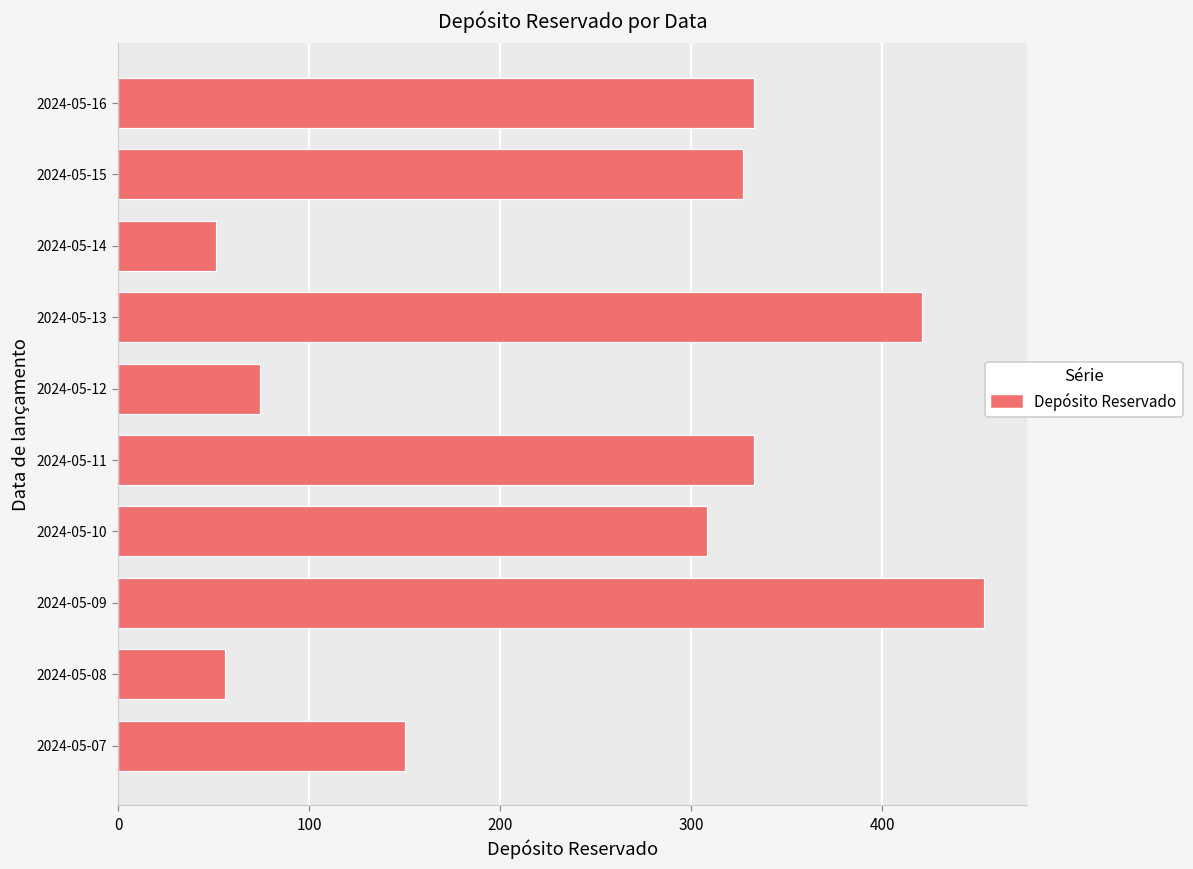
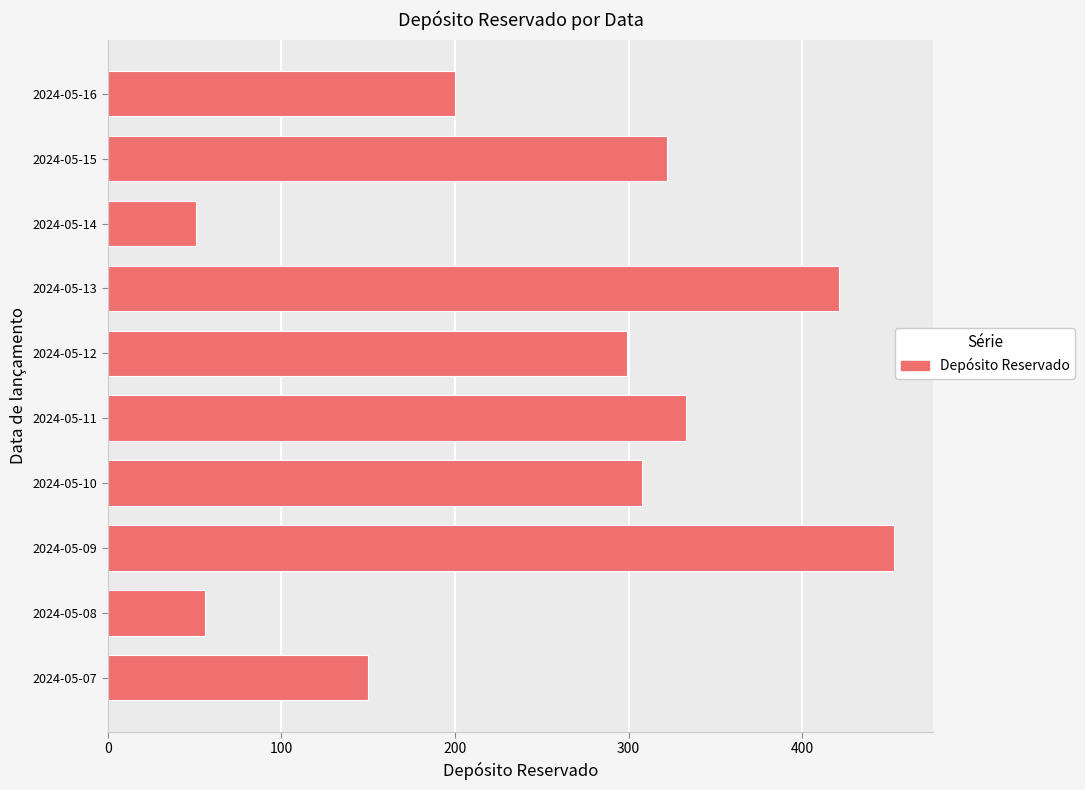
2024-05-16: 333 -> 200
2024-05-15: 327 -> 322
2024-05-12: 74 -> 299
